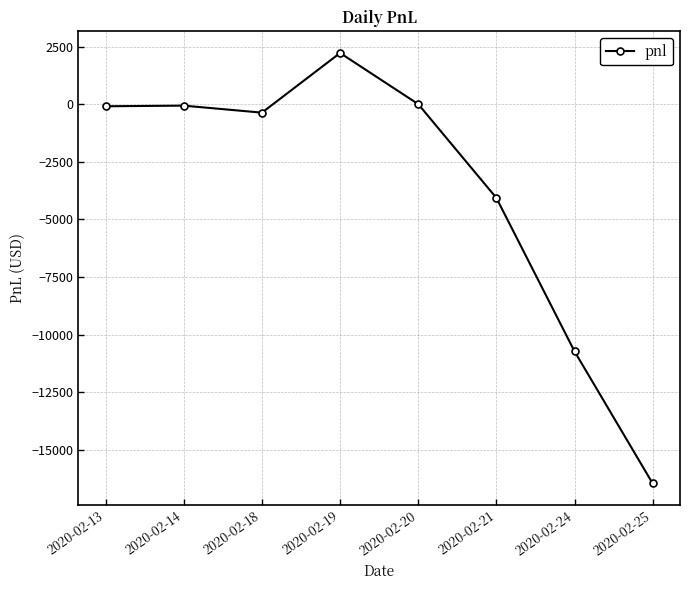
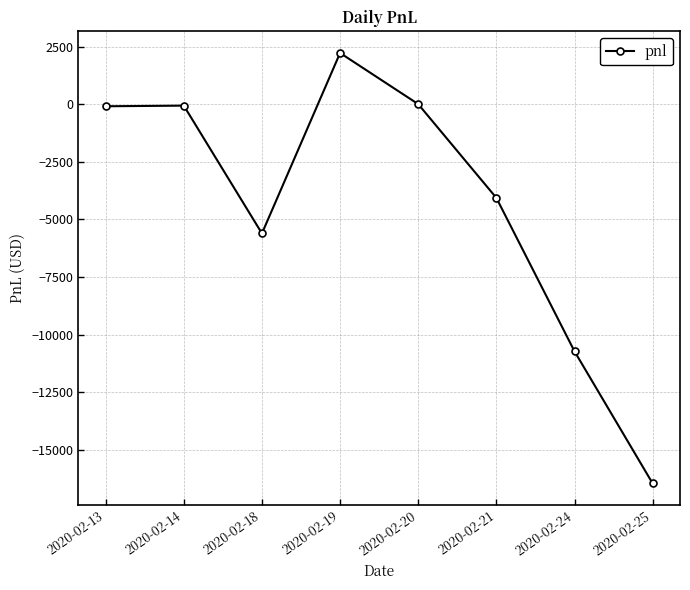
2020-02-18: -400 -> -5600
